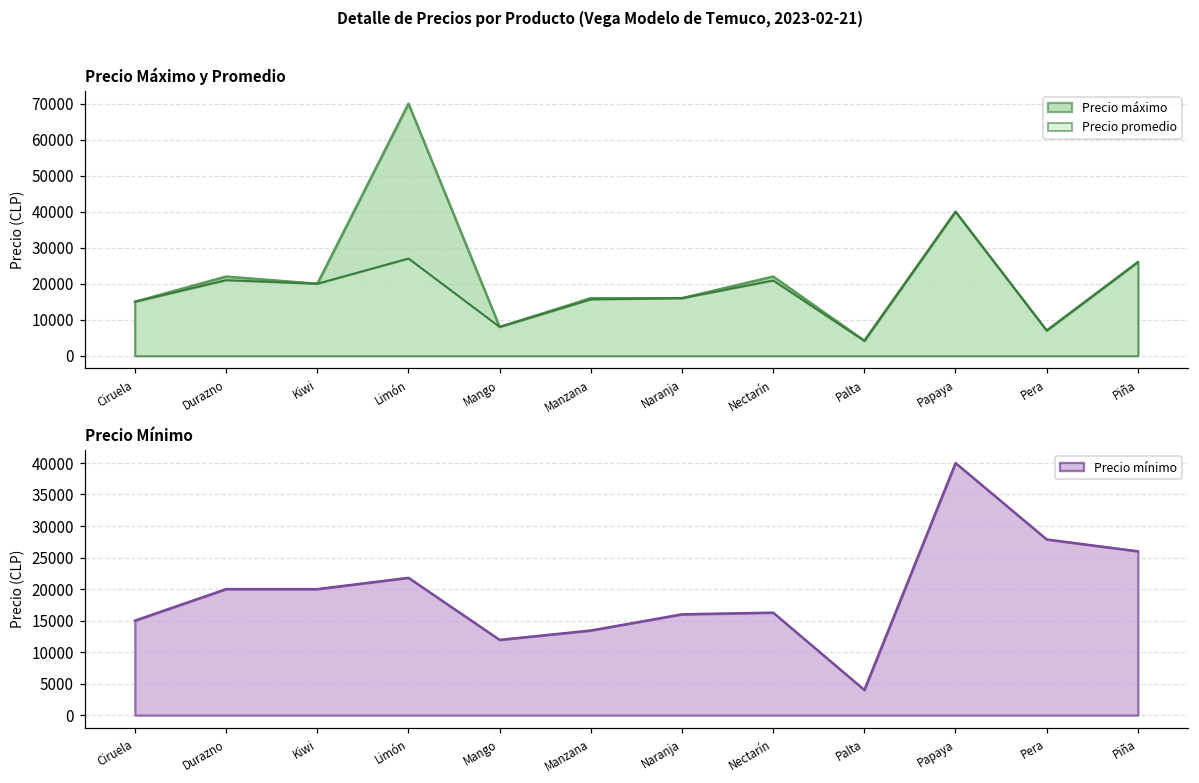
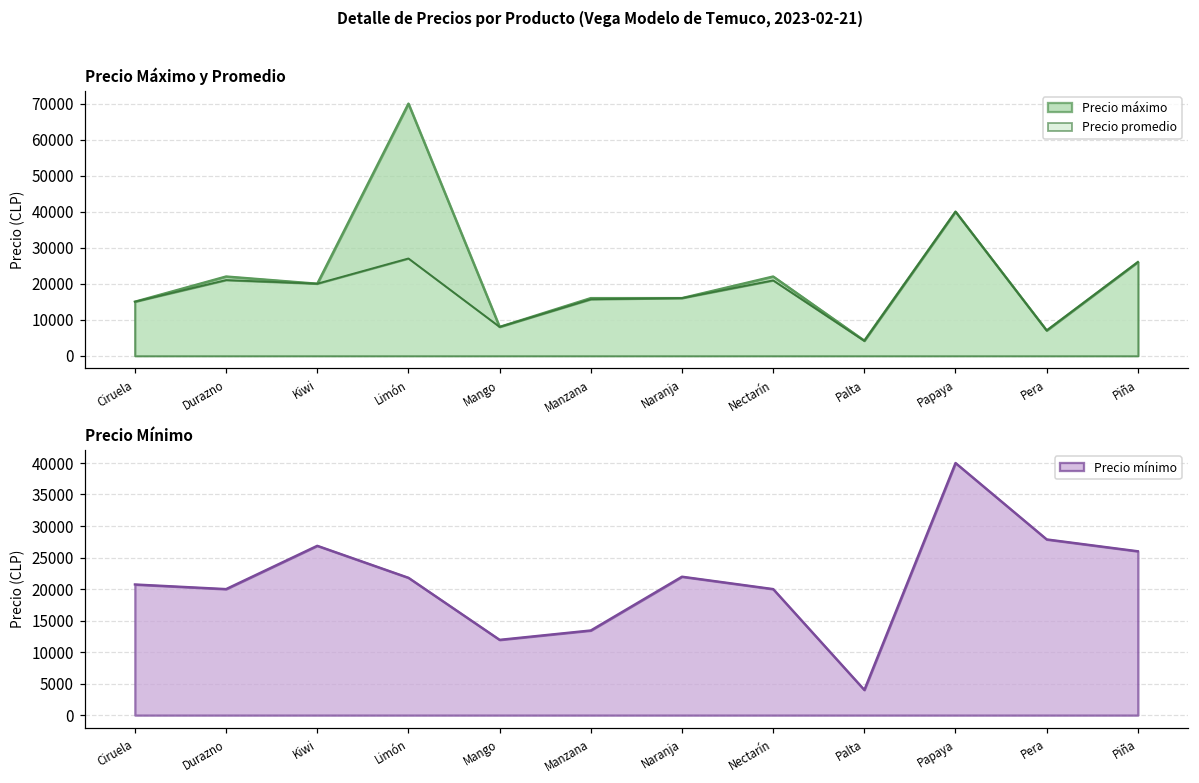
Precio Mínimo, Ciruela: 15000 -> 21000
Precio Mínimo, Kiwi: 20000 -> 27000
Precio Mínimo, Naranja: 16000 -> 22000
Precio Mínimo, Nectarín: 16000 -> 20000
